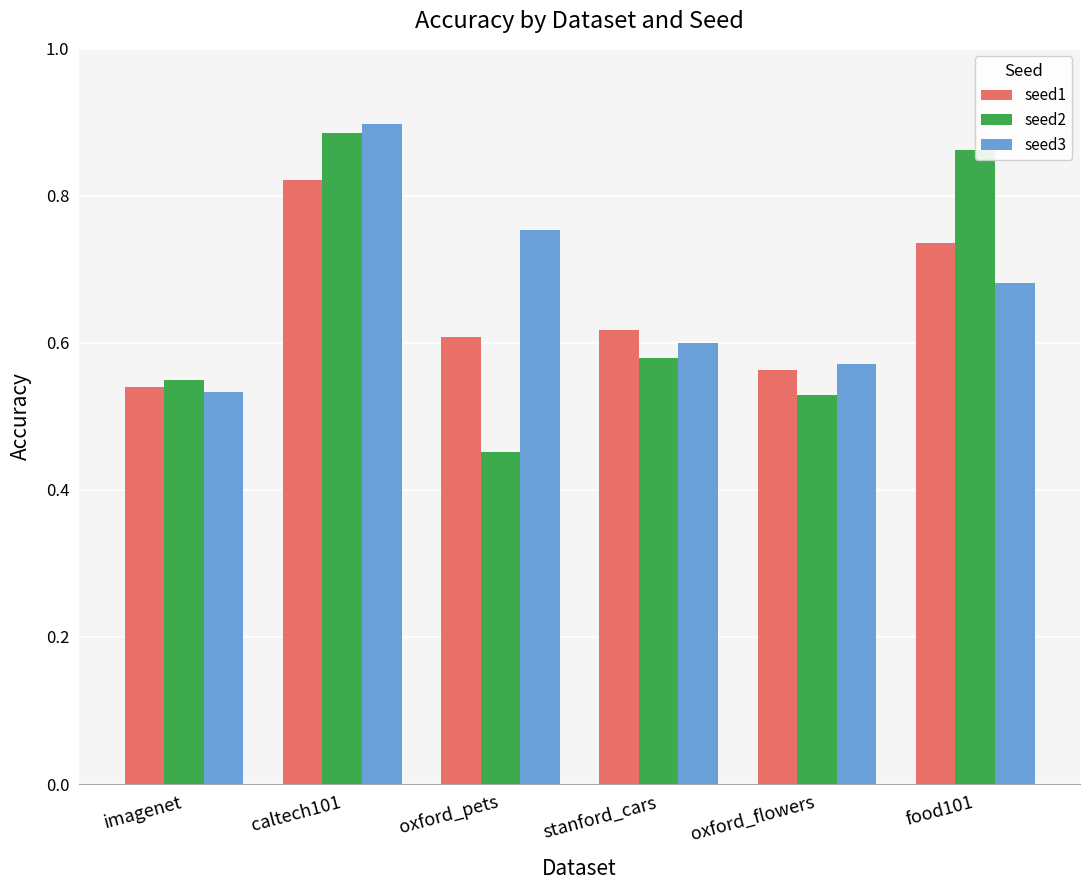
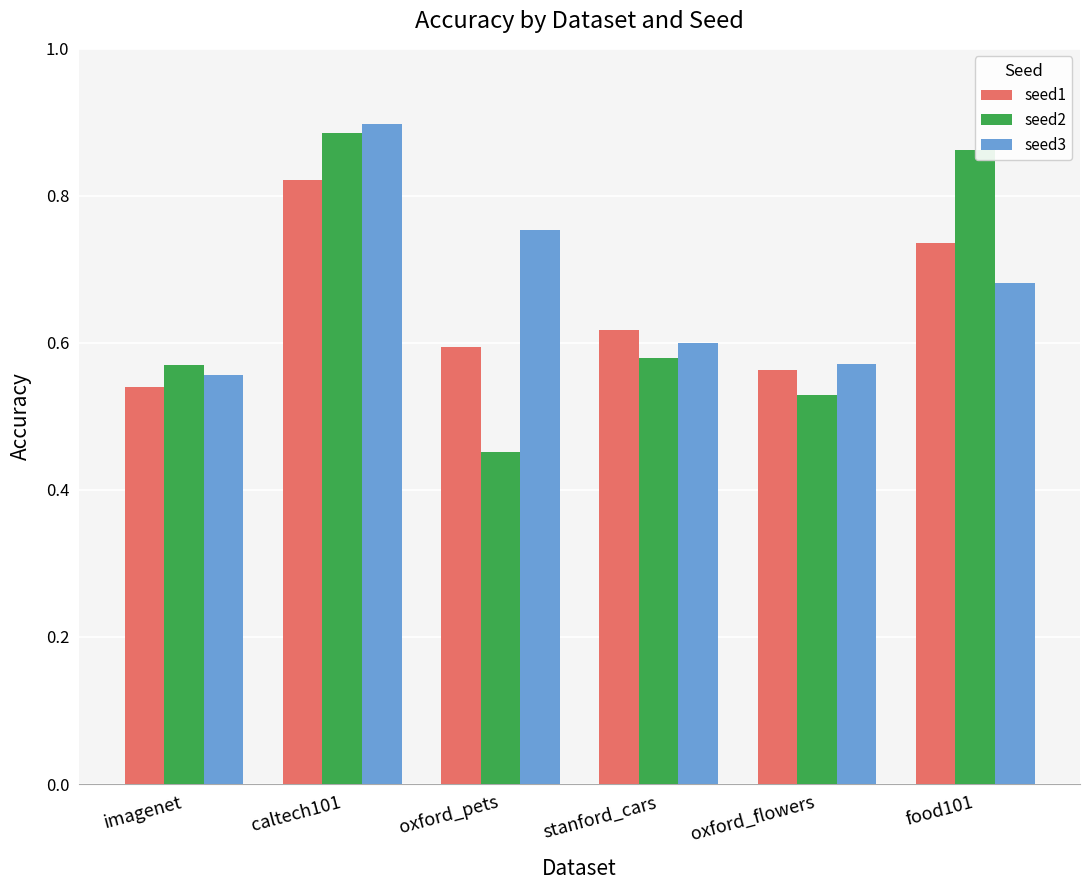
seed2, imagenet: 0.55 -> 0.57
seed3, imagenet: 0.53 -> 0.56
seed1, oxford_pets: 0.61 -> 0.60
